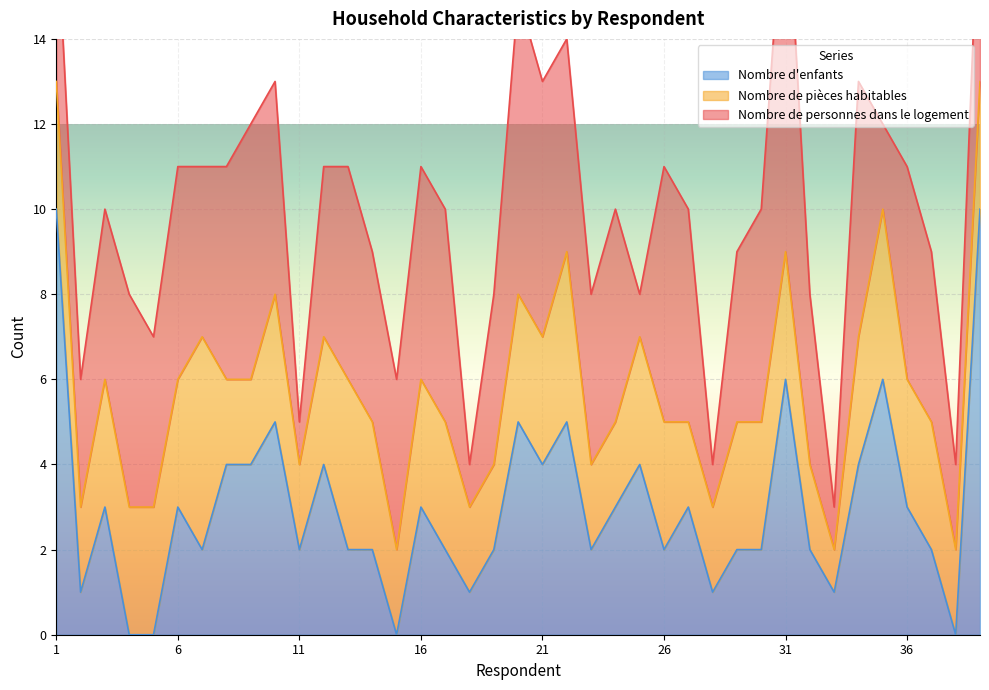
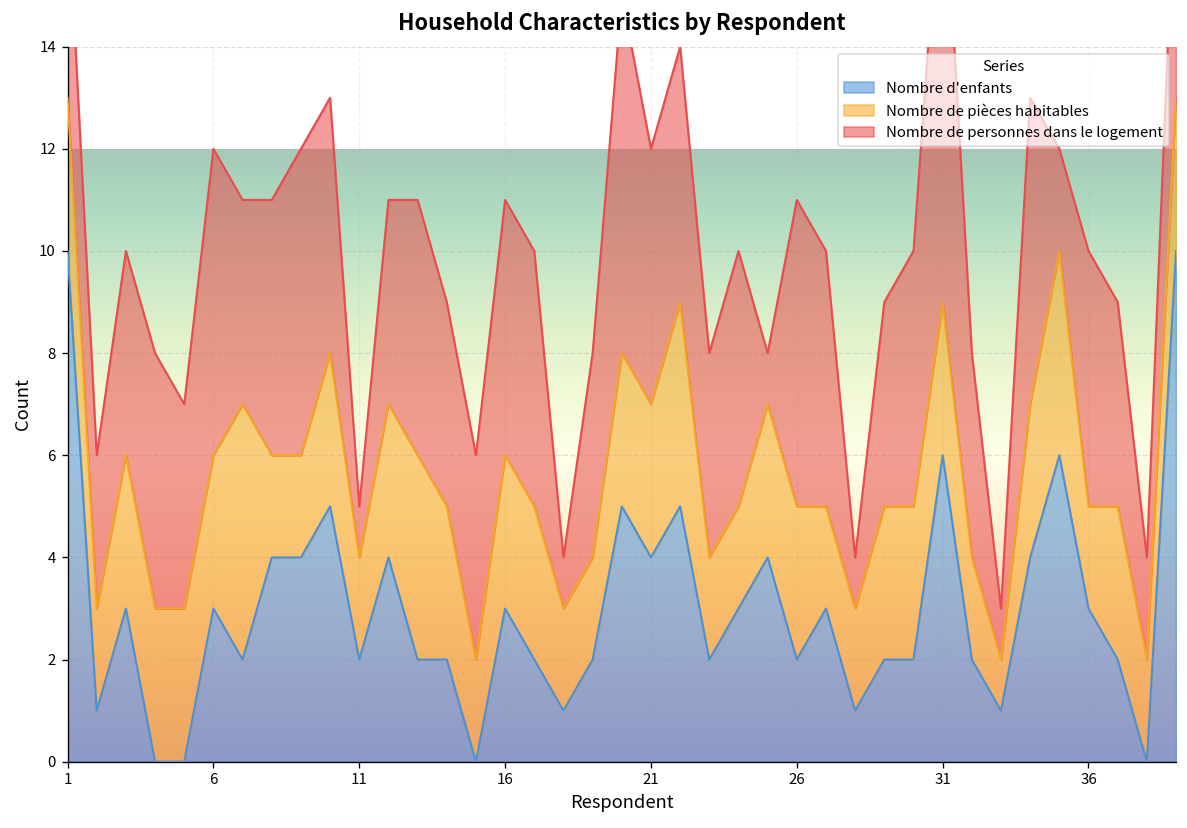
Nombre de personnes dans le logement, 6: 5 -> 6
Nombre de personnes dans le logement, 21: 6 -> 5
Nombre de pièces habitables, 36: 3 -> 2
